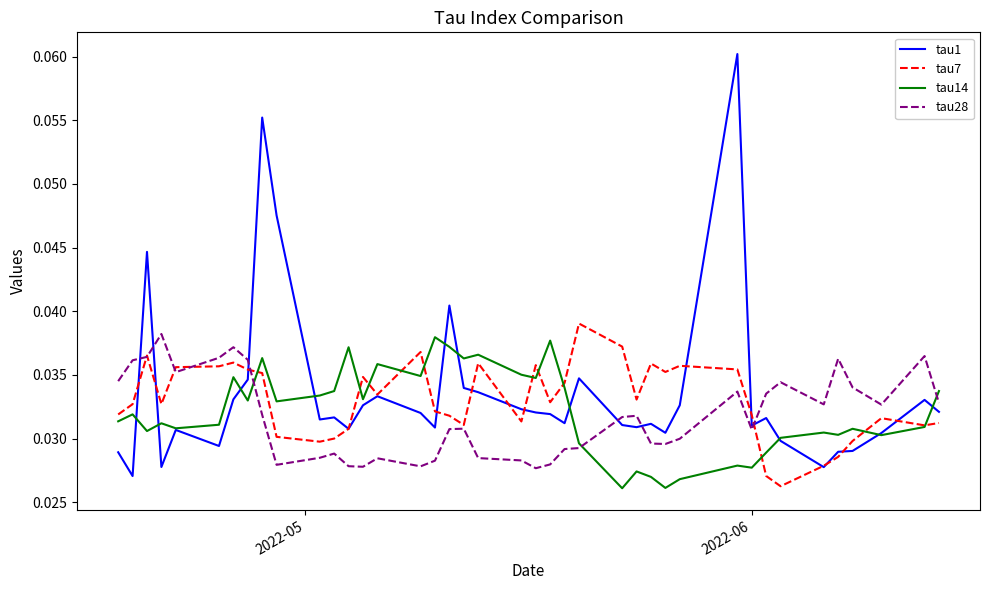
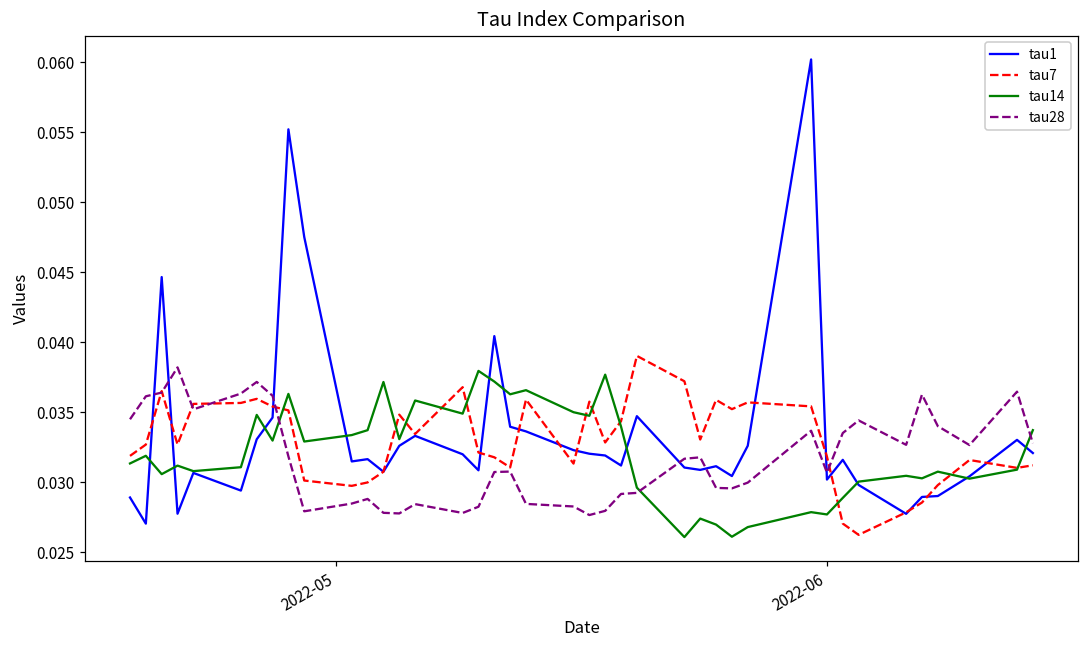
tau1, 2022-06: 0.0310 -> 0.0302
